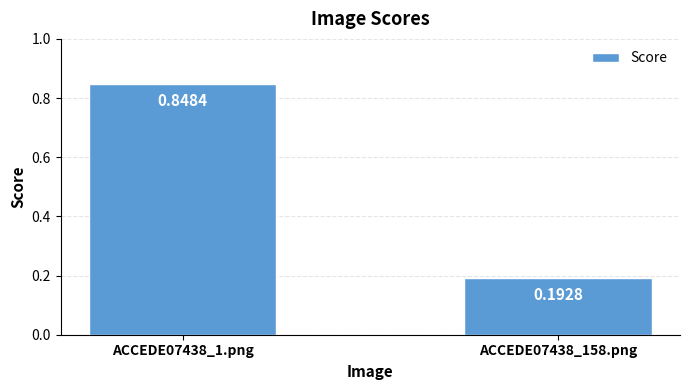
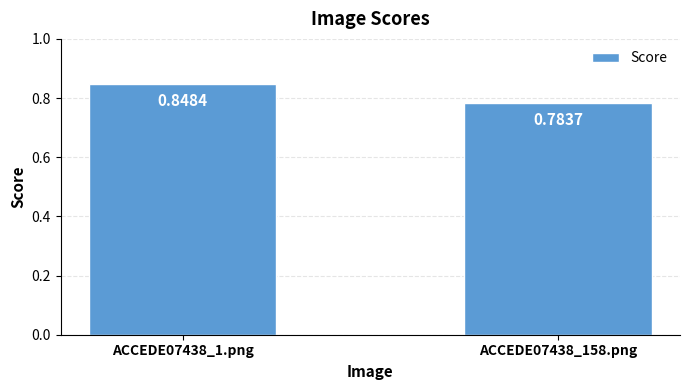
ACCEDE07438_158.png: 0.1928 -> 0.7837
